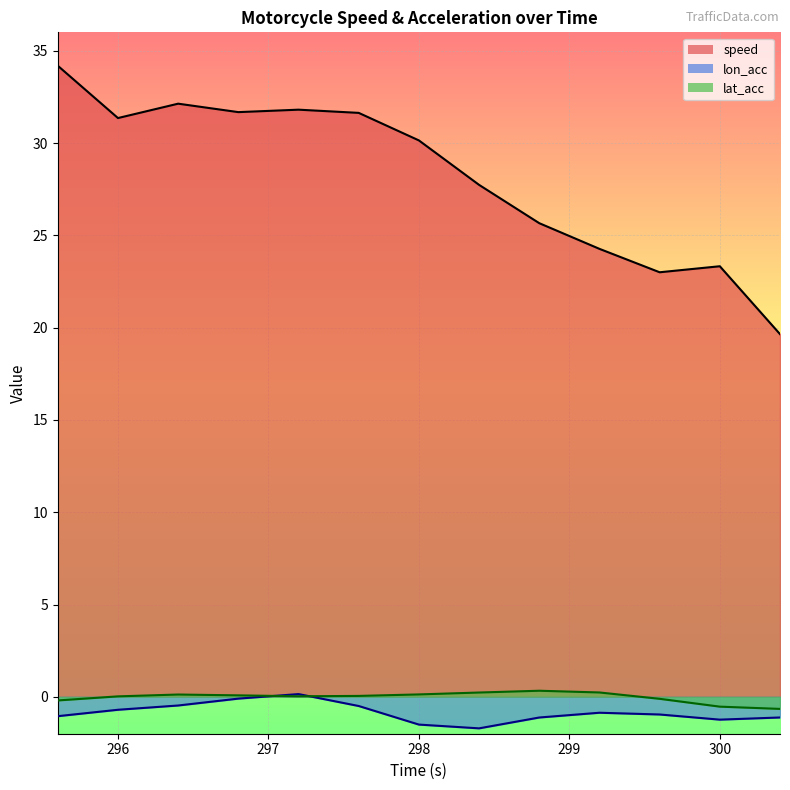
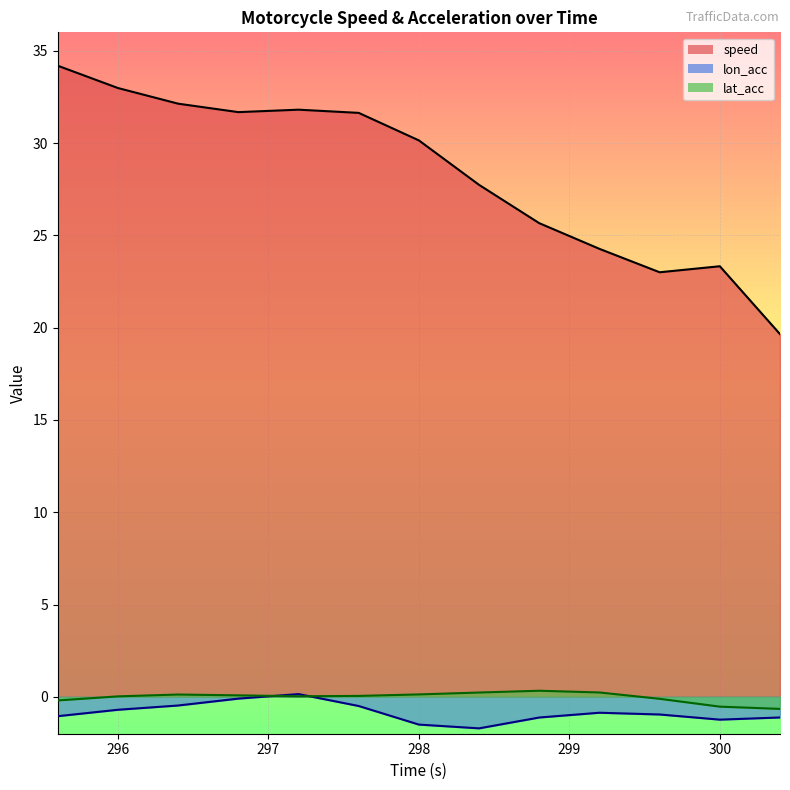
speed, 296: 31.4 -> 33.0
